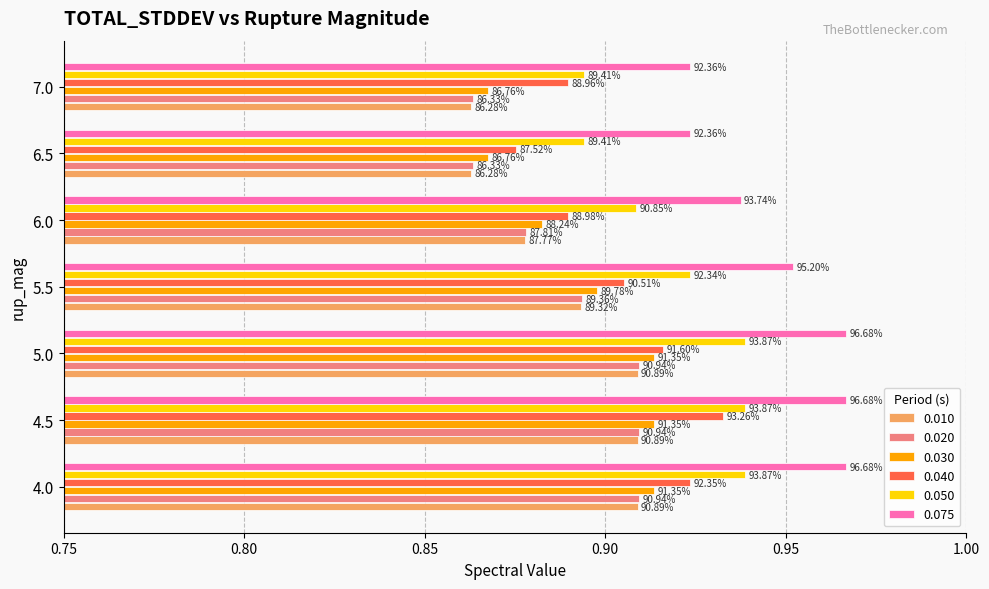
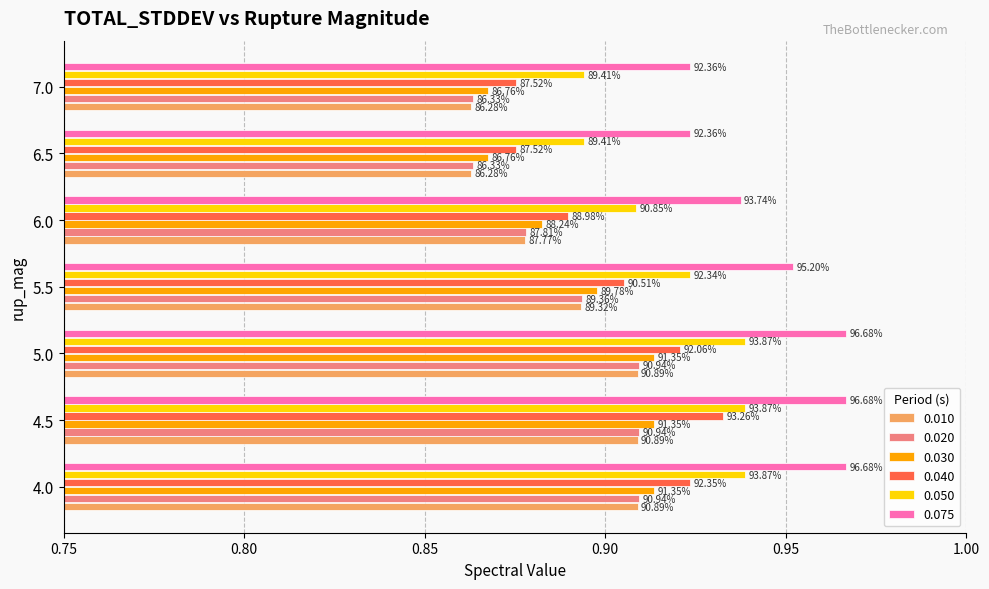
0.040, 7.0: 88.96% -> 87.52%
0.040, 5.0: 91.60% -> 92.06%
